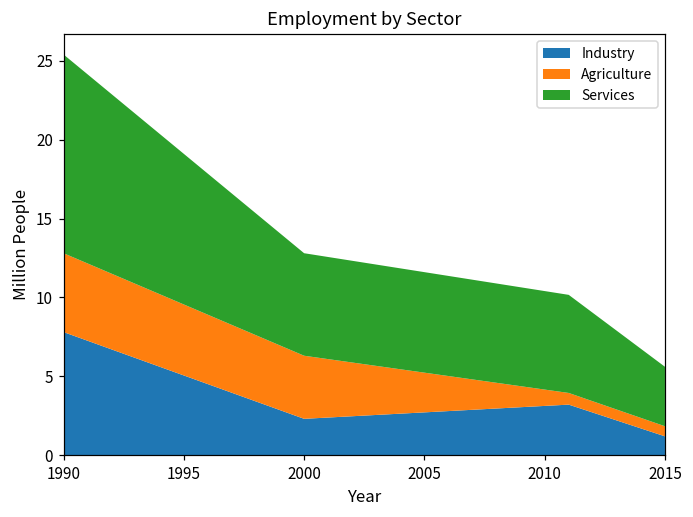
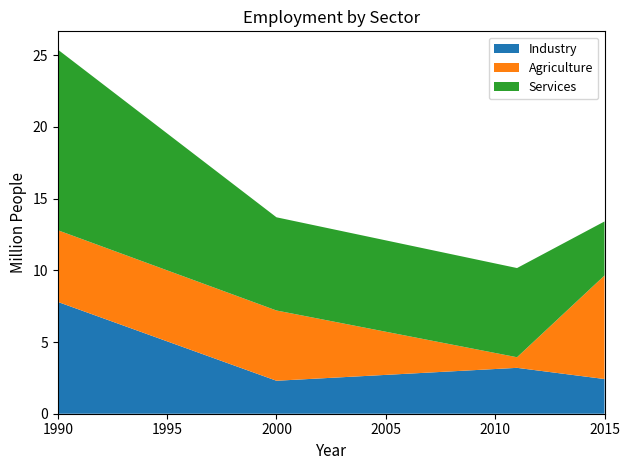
Agriculture, 2000: 4.0 -> 4.9
Industry, 2015: 1.2 -> 2.4
Agriculture, 2015: 0.6 -> 7.2
